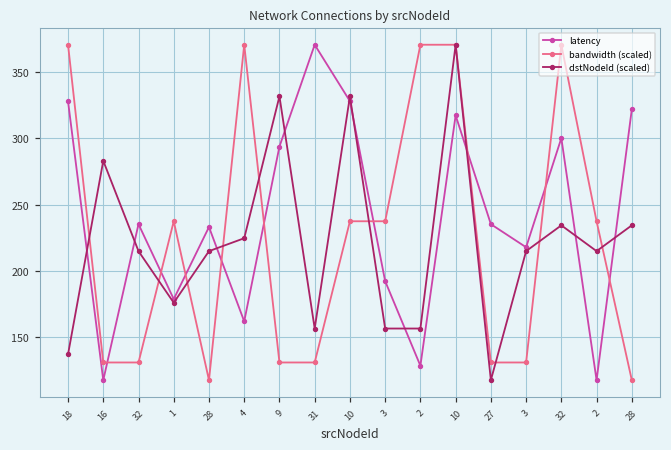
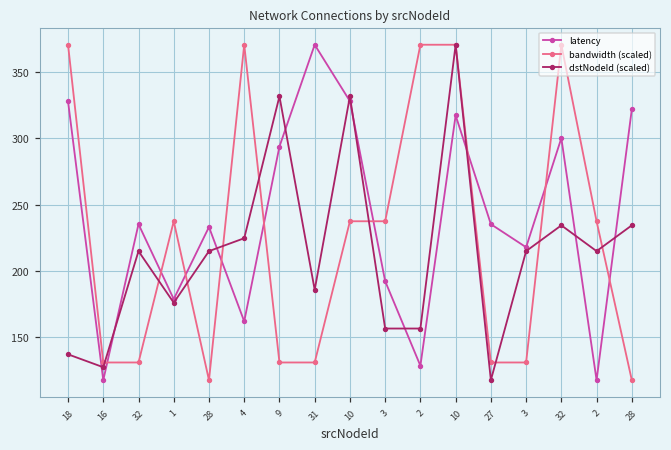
dstNodeId (scaled), 16: 283 -> 128
dstNodeId (scaled), 31: 157 -> 186
